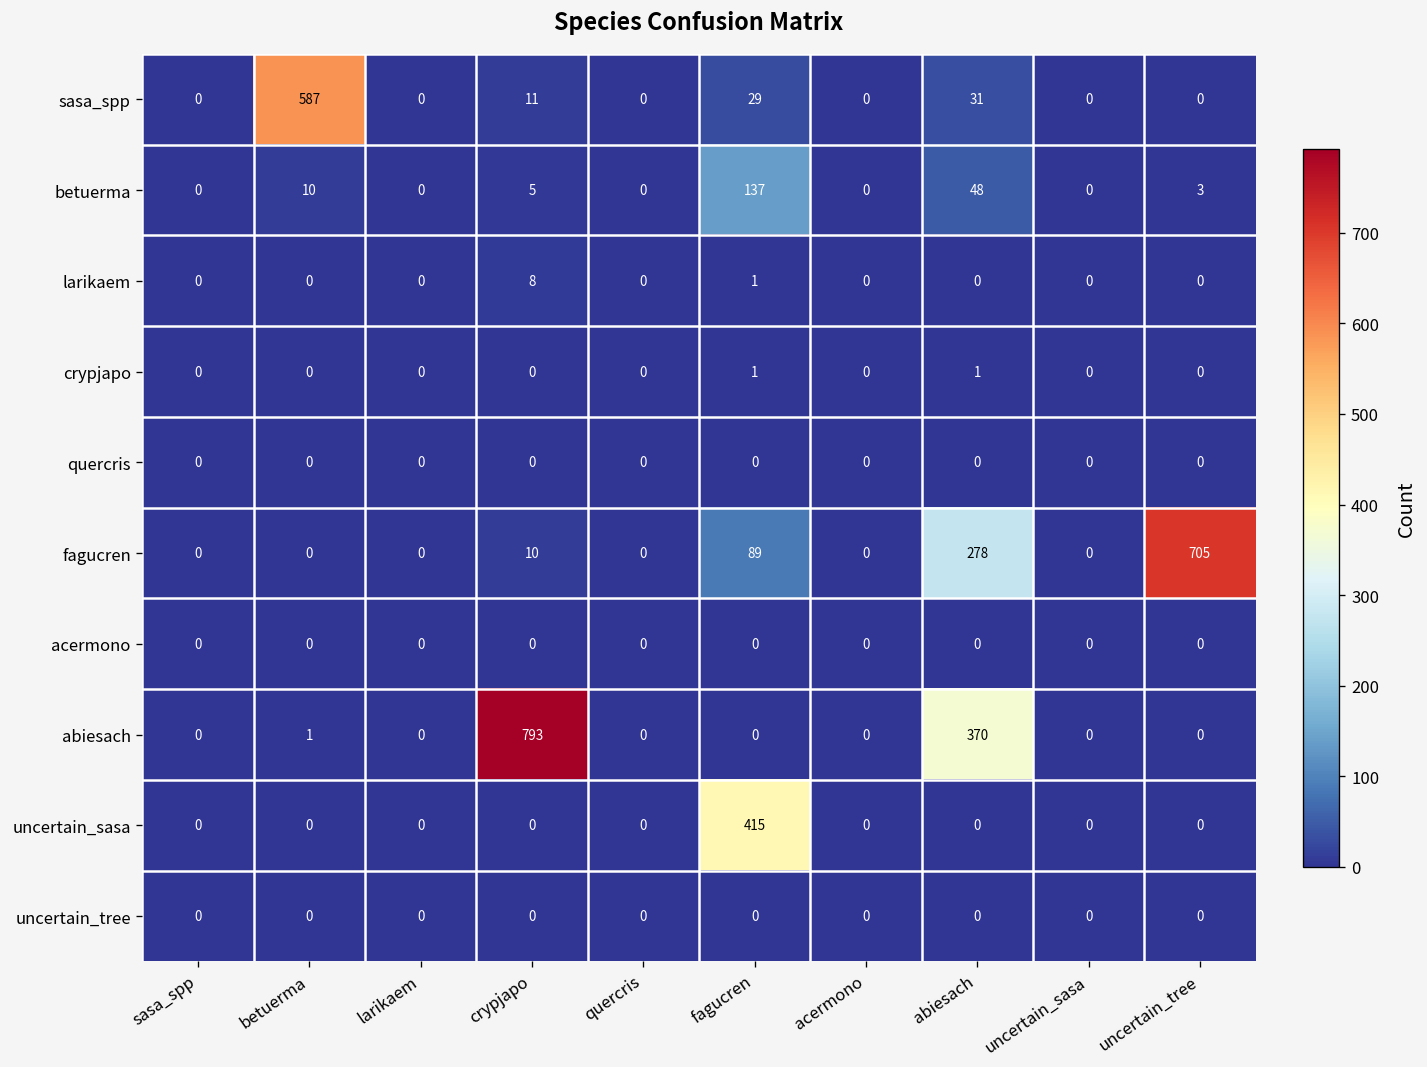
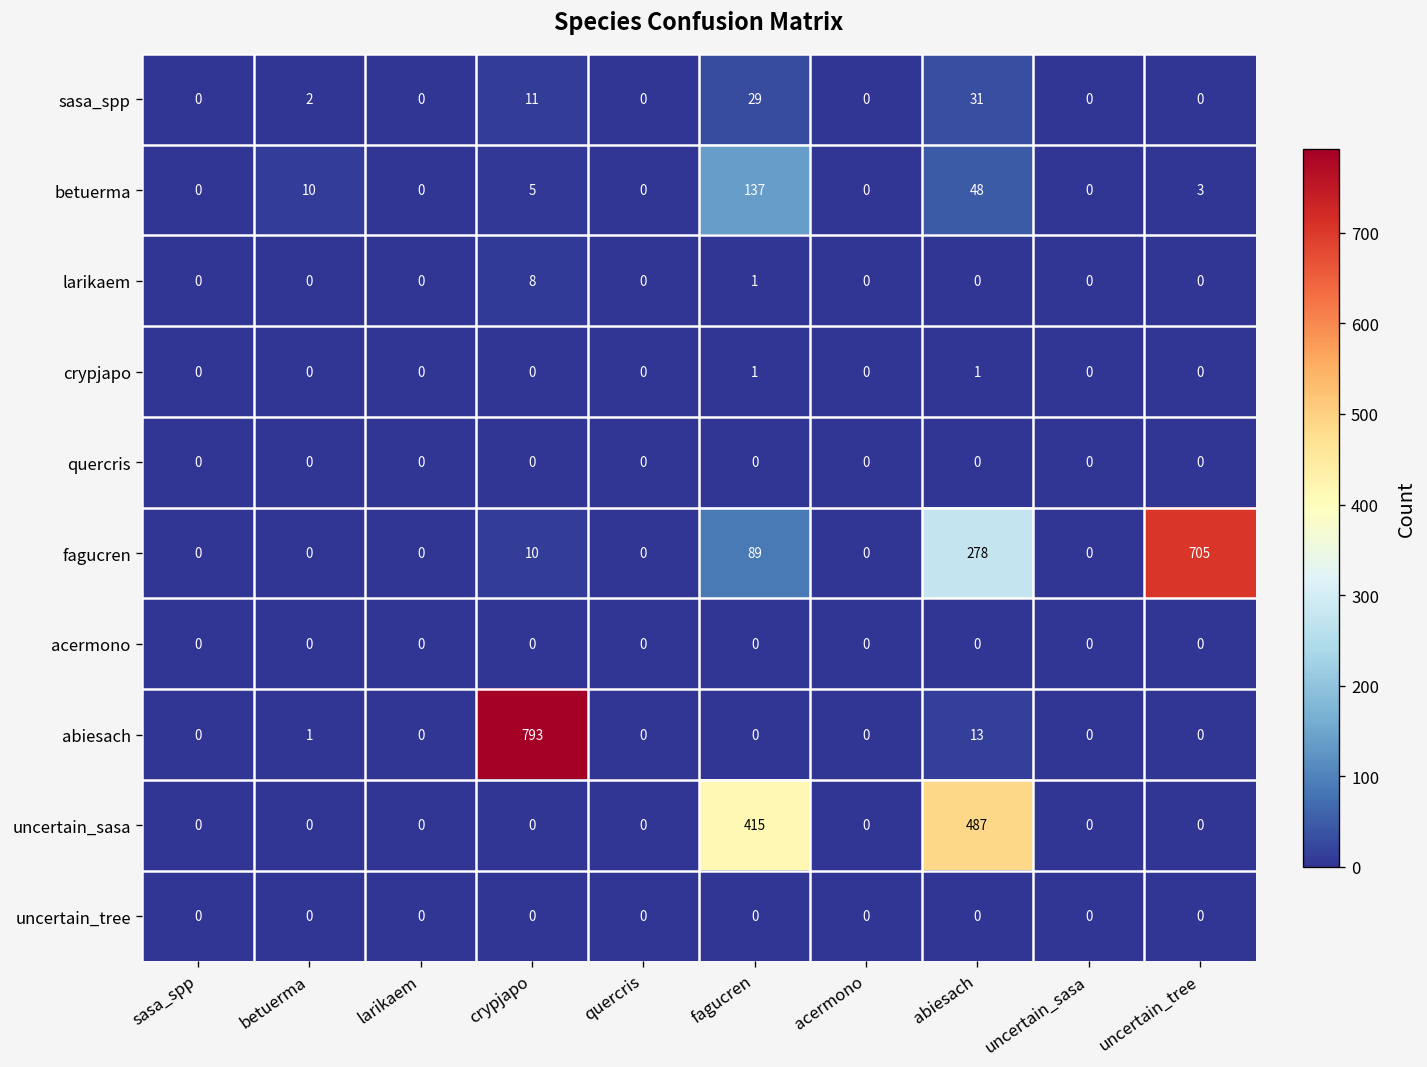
sasa_spp, betuerma: 587 -> 2
abiesach, abiesach: 370 -> 13
uncertain_sasa, abiesach: 0 -> 487
